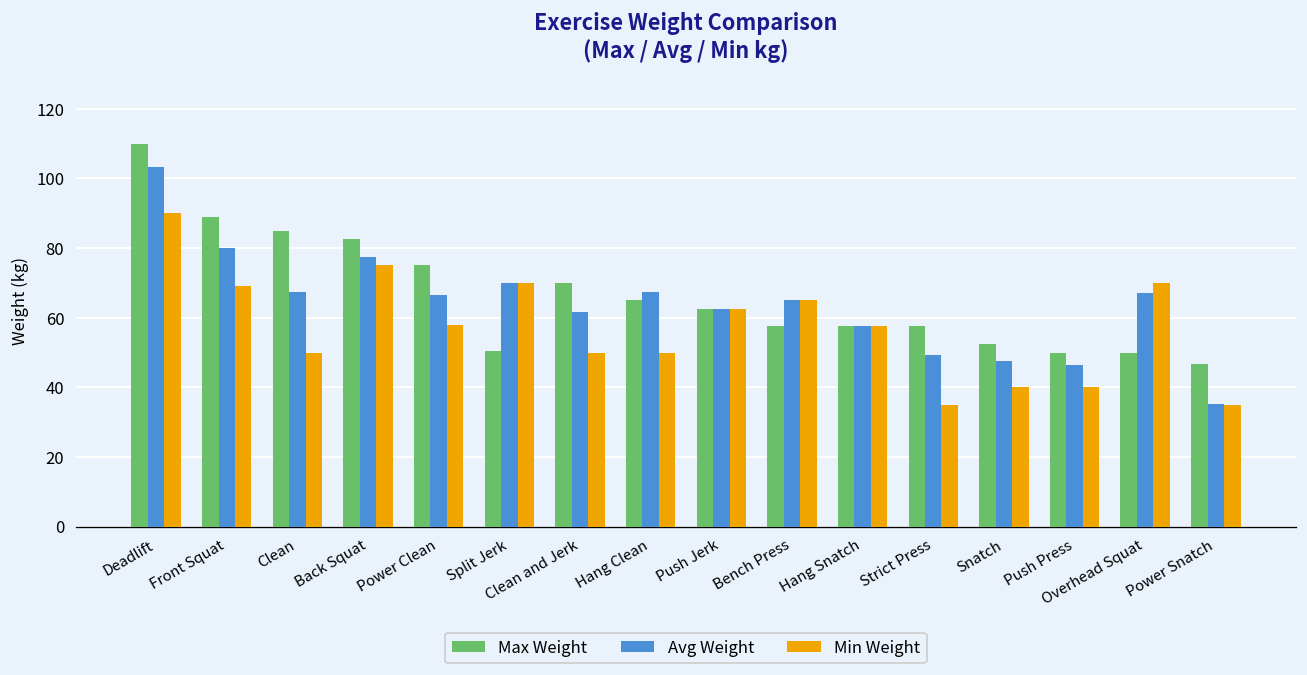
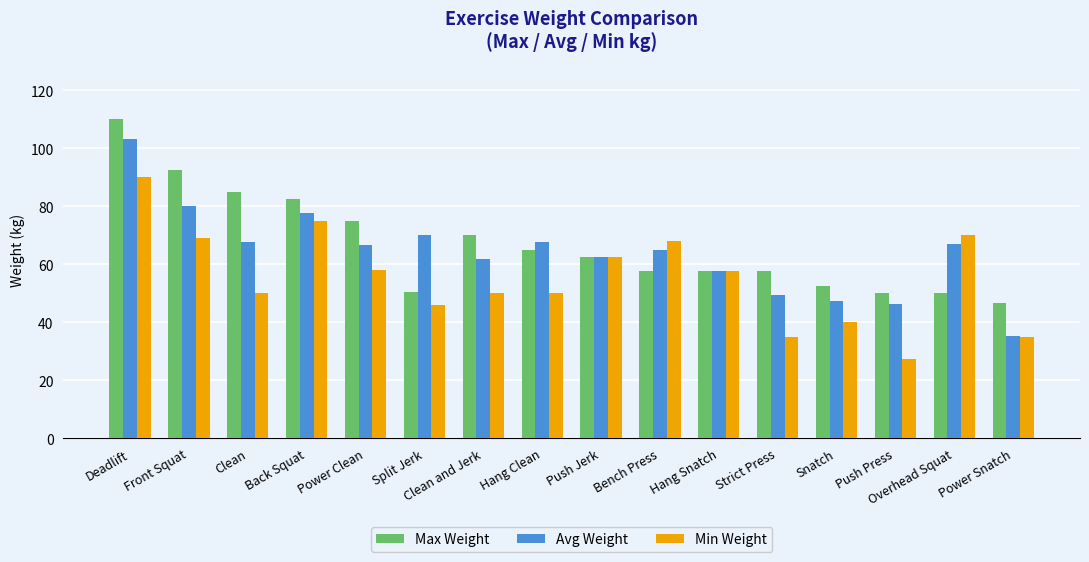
Max Weight, Front Squat: 89 -> 93
Min Weight, Split Jerk: 70 -> 46
Min Weight, Bench Press: 65 -> 68
Min Weight, Push Press: 40 -> 28
